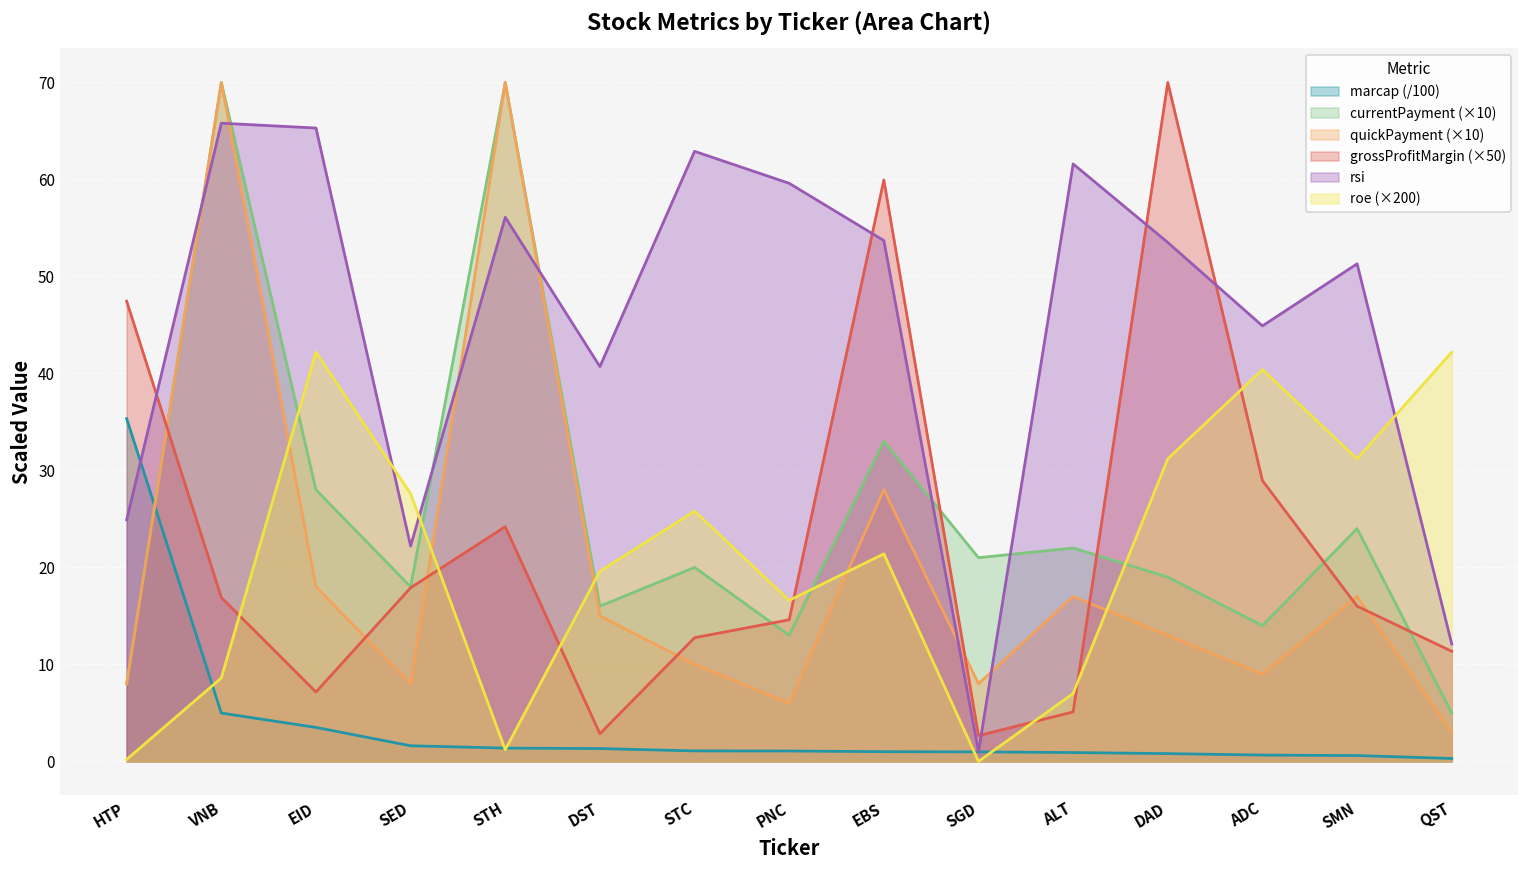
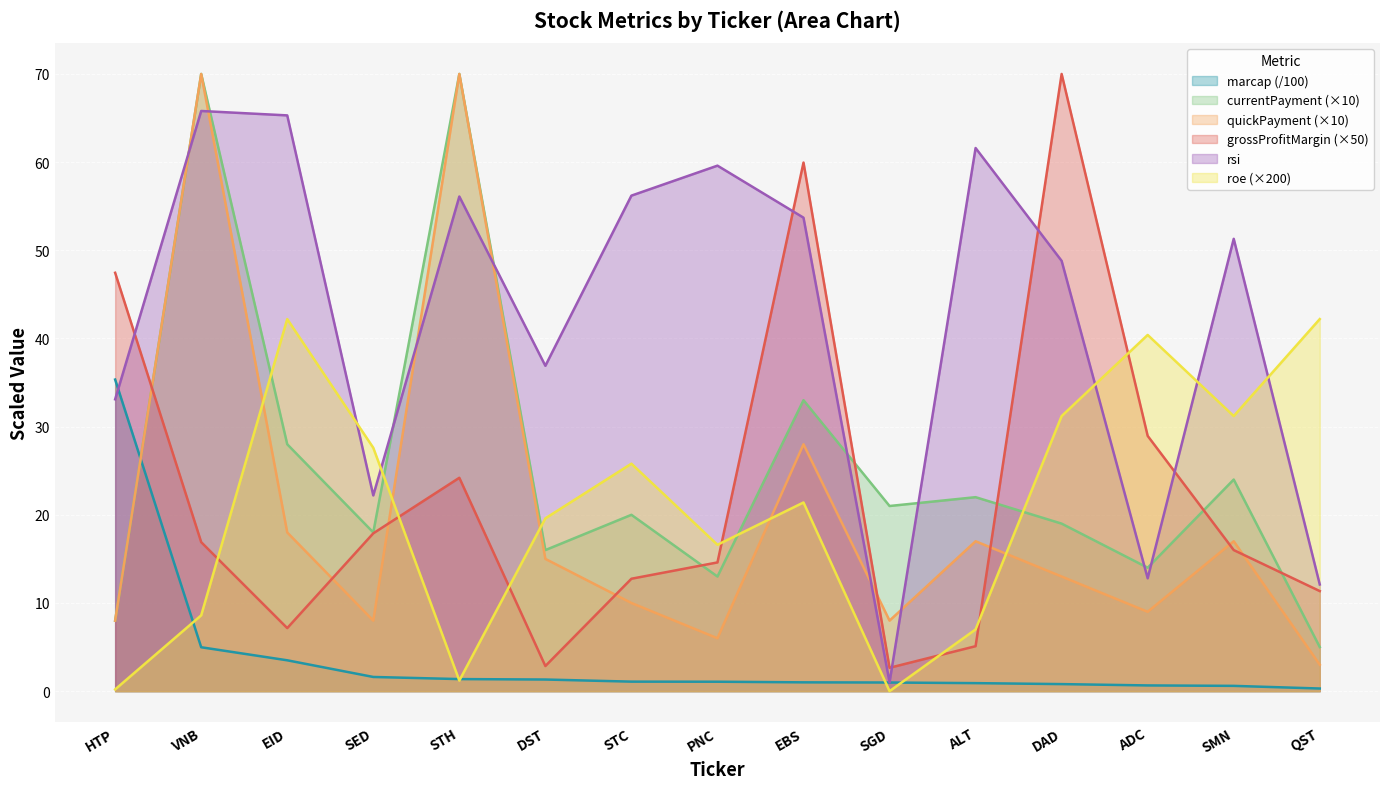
rsi, HTP: 25 -> 33
rsi, DST: 41 -> 37
rsi, STC: 63 -> 56
rsi, DAD: 54 -> 49
rsi, ADC: 45 -> 13
